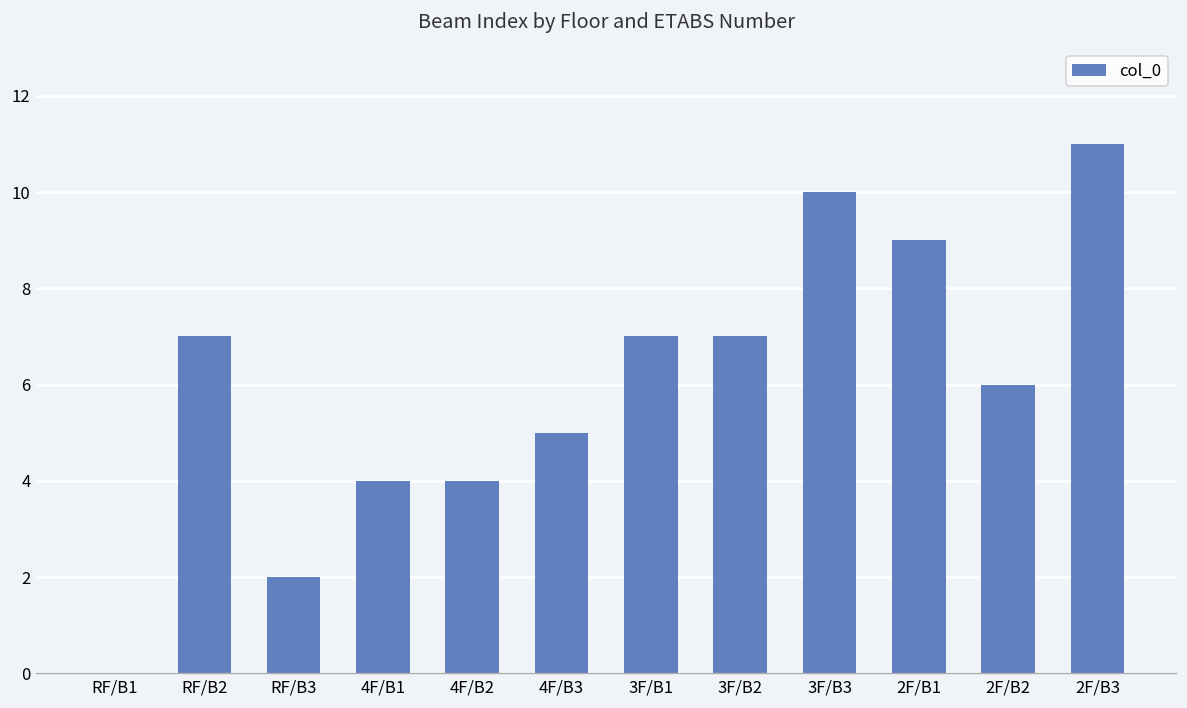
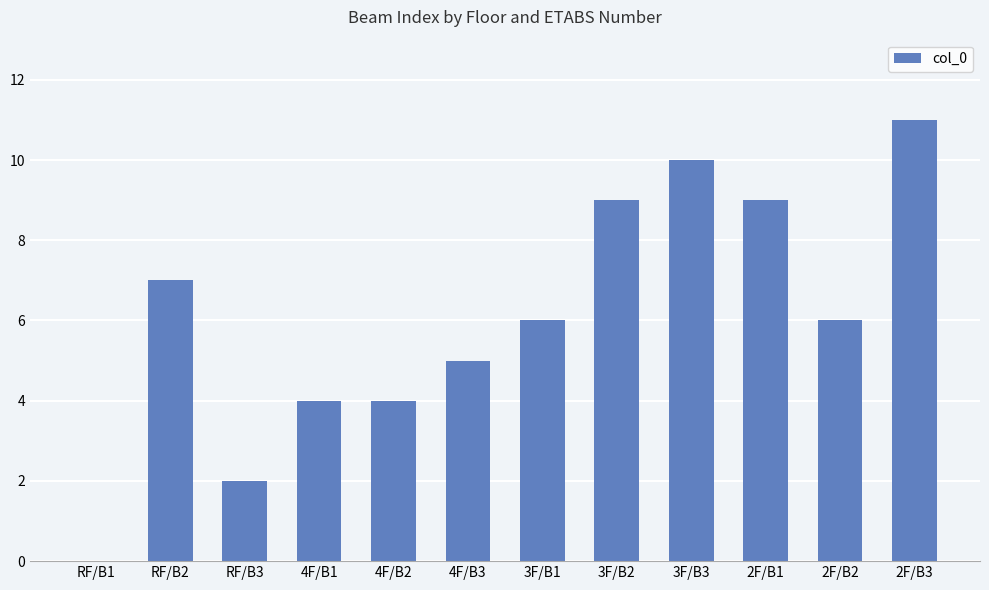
3F/B1: 7 -> 6
3F/B2: 7 -> 9
